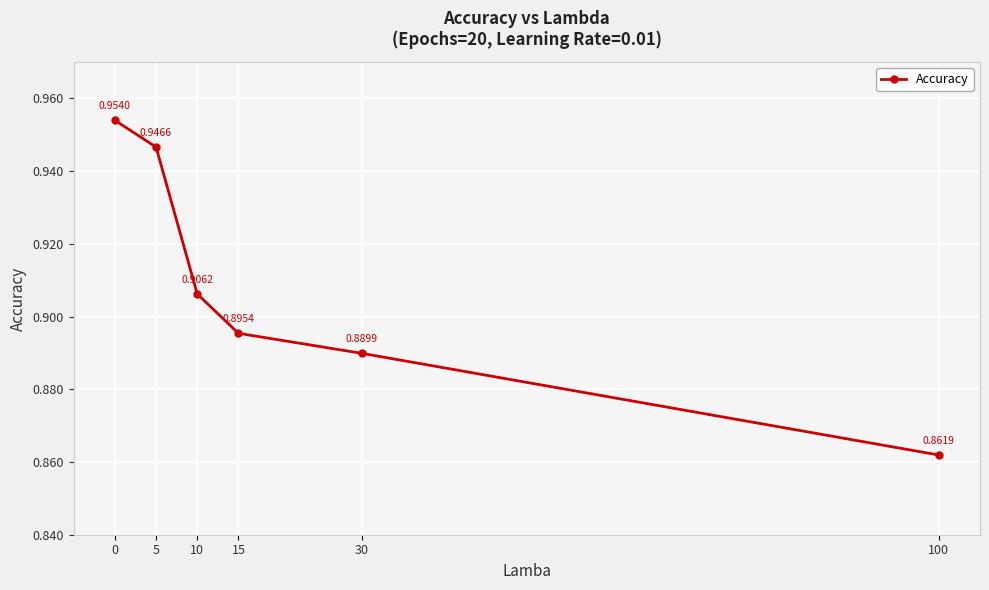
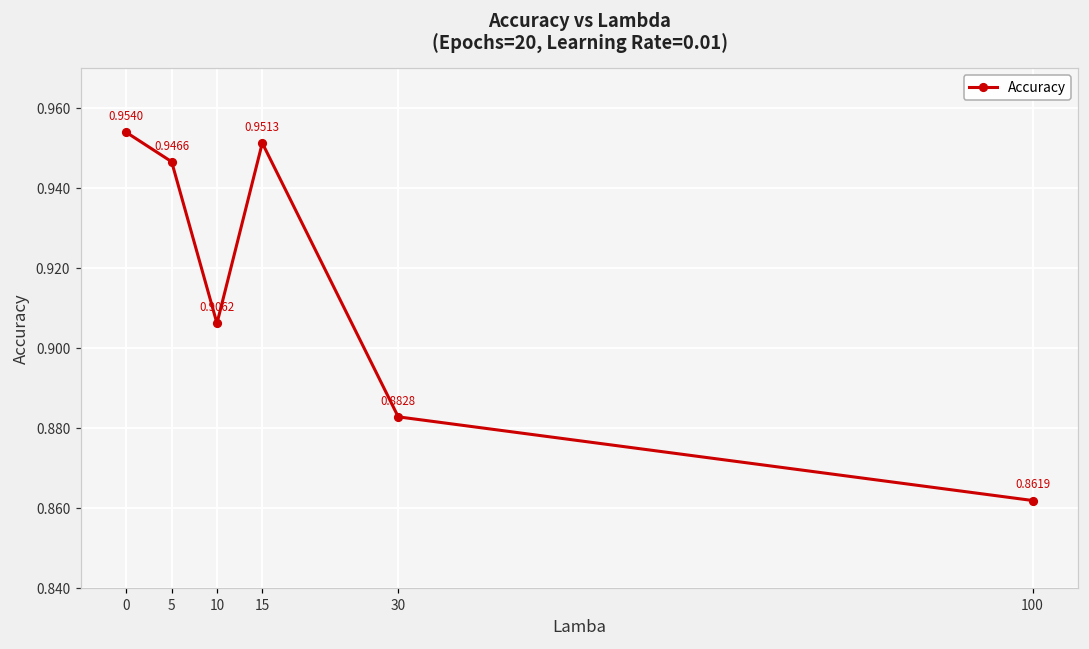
15: 0.8954 -> 0.9513
30: 0.8899 -> 0.8828
